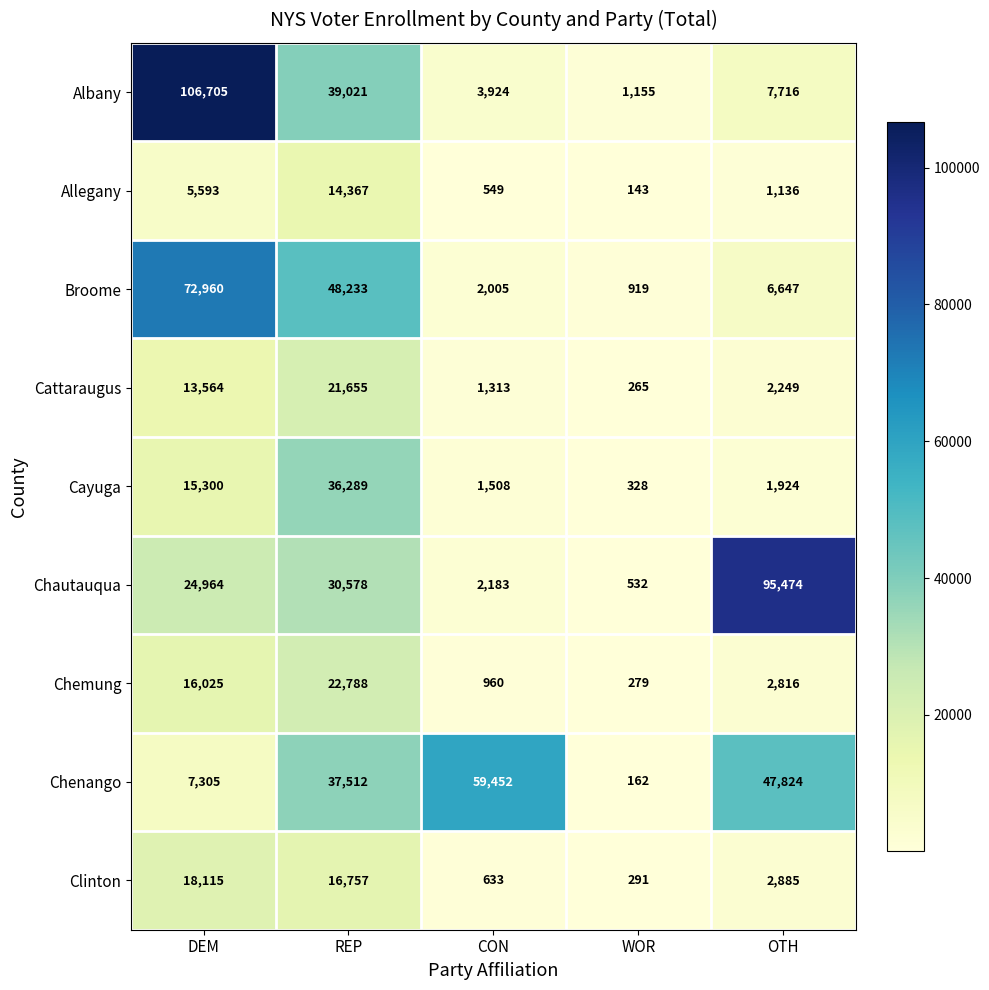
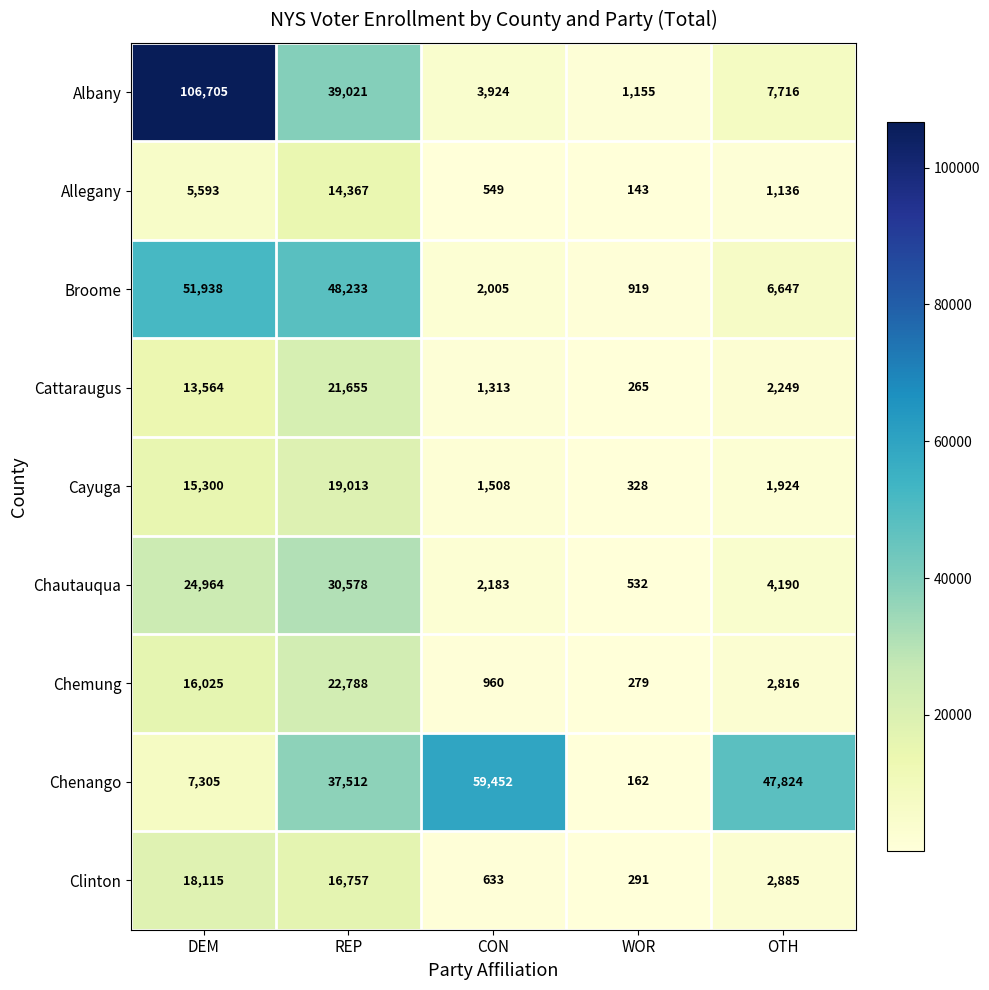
Broome, DEM: 72,960 -> 51,938
Cayuga, REP: 36,289 -> 19,013
Chautauqua, OTH: 95,474 -> 4,190
